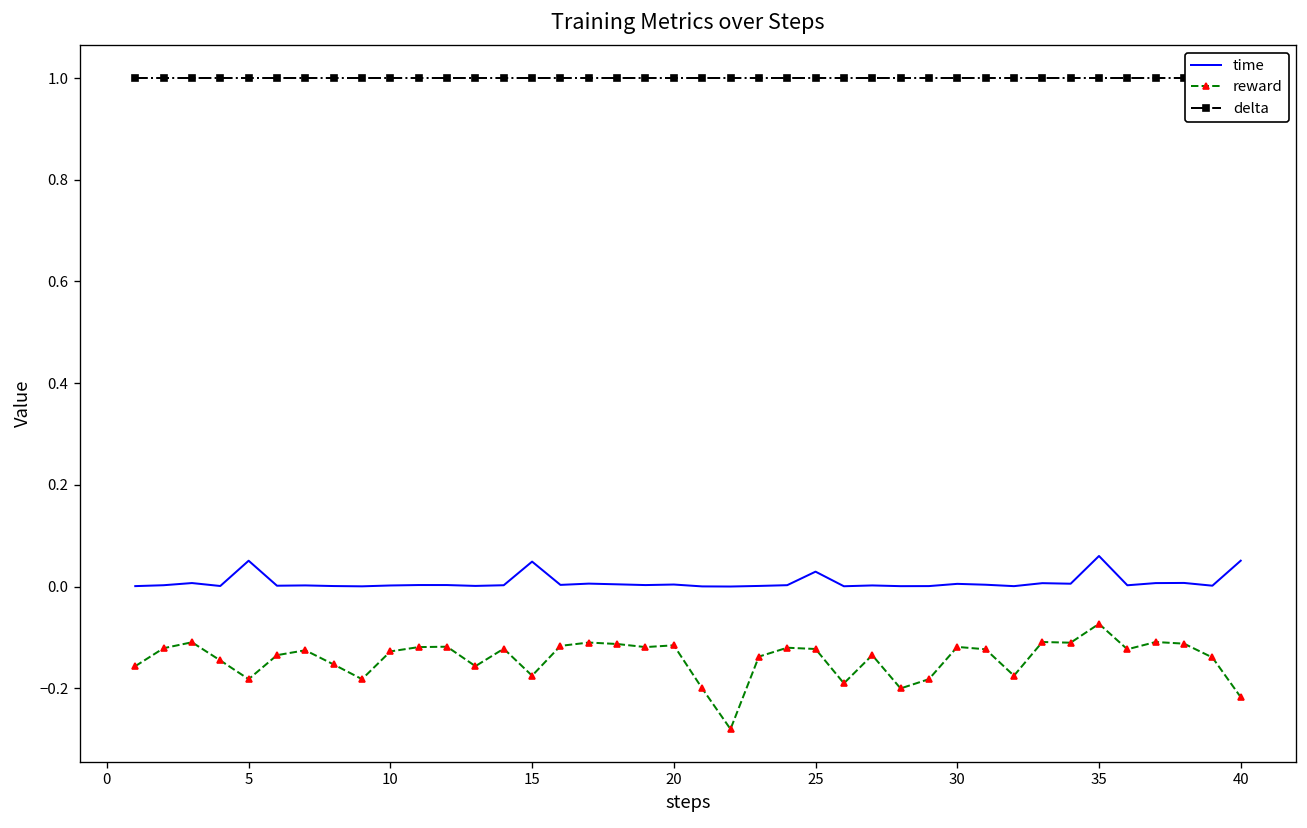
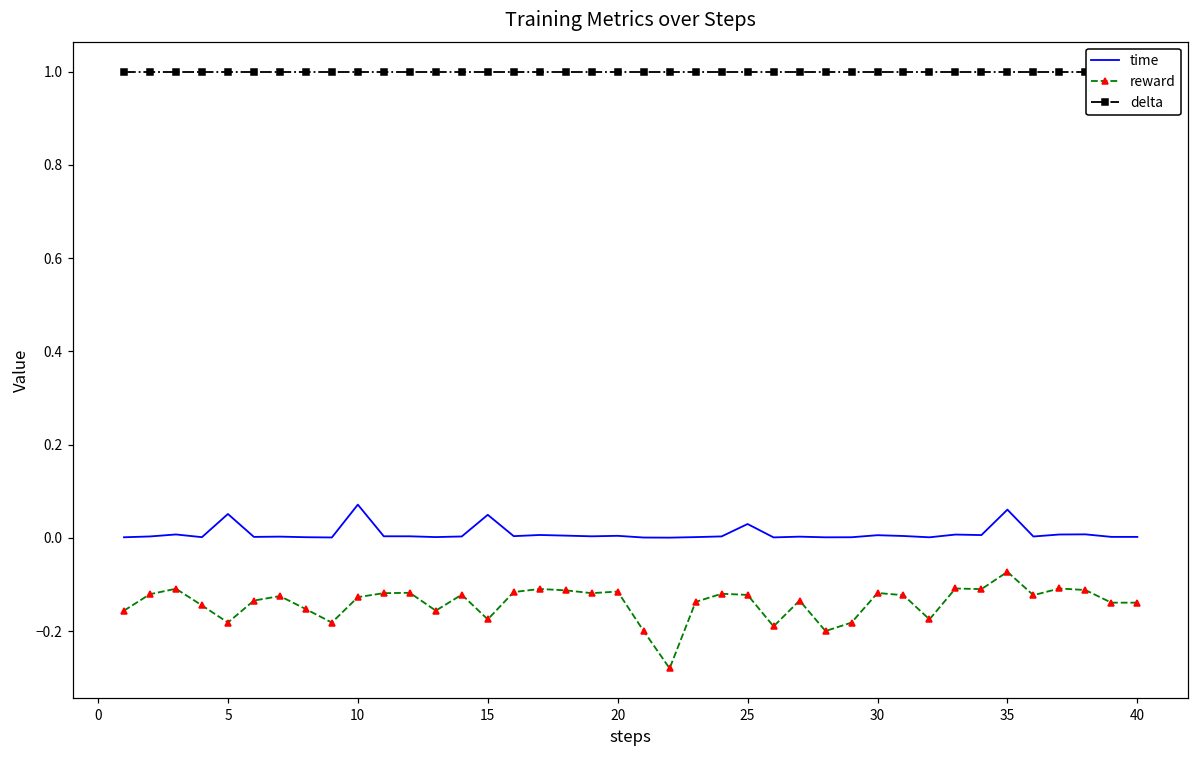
time, 10: 0.00 -> 0.07
time, 40: 0.05 -> 0.00
reward, 40: -0.22 -> -0.14
